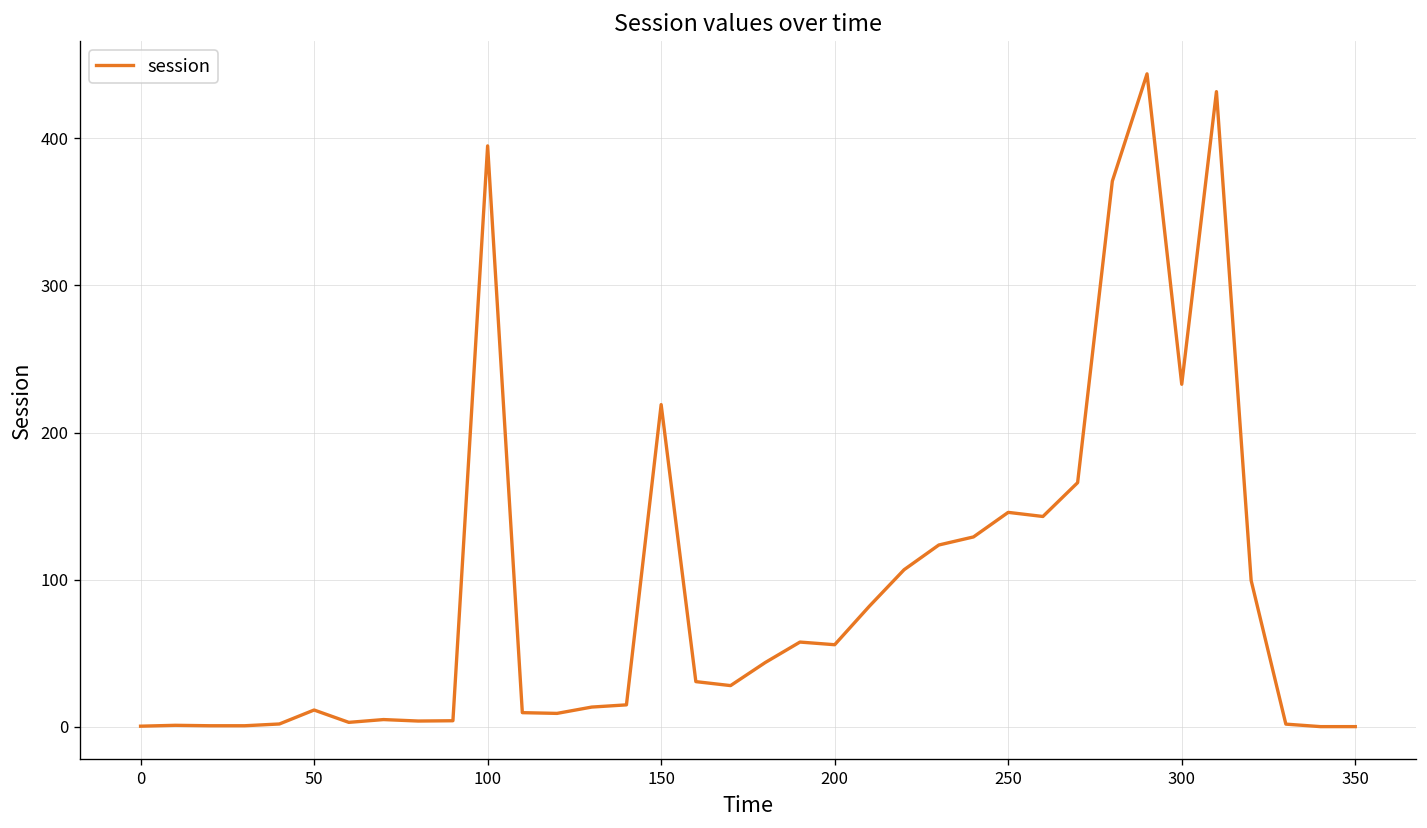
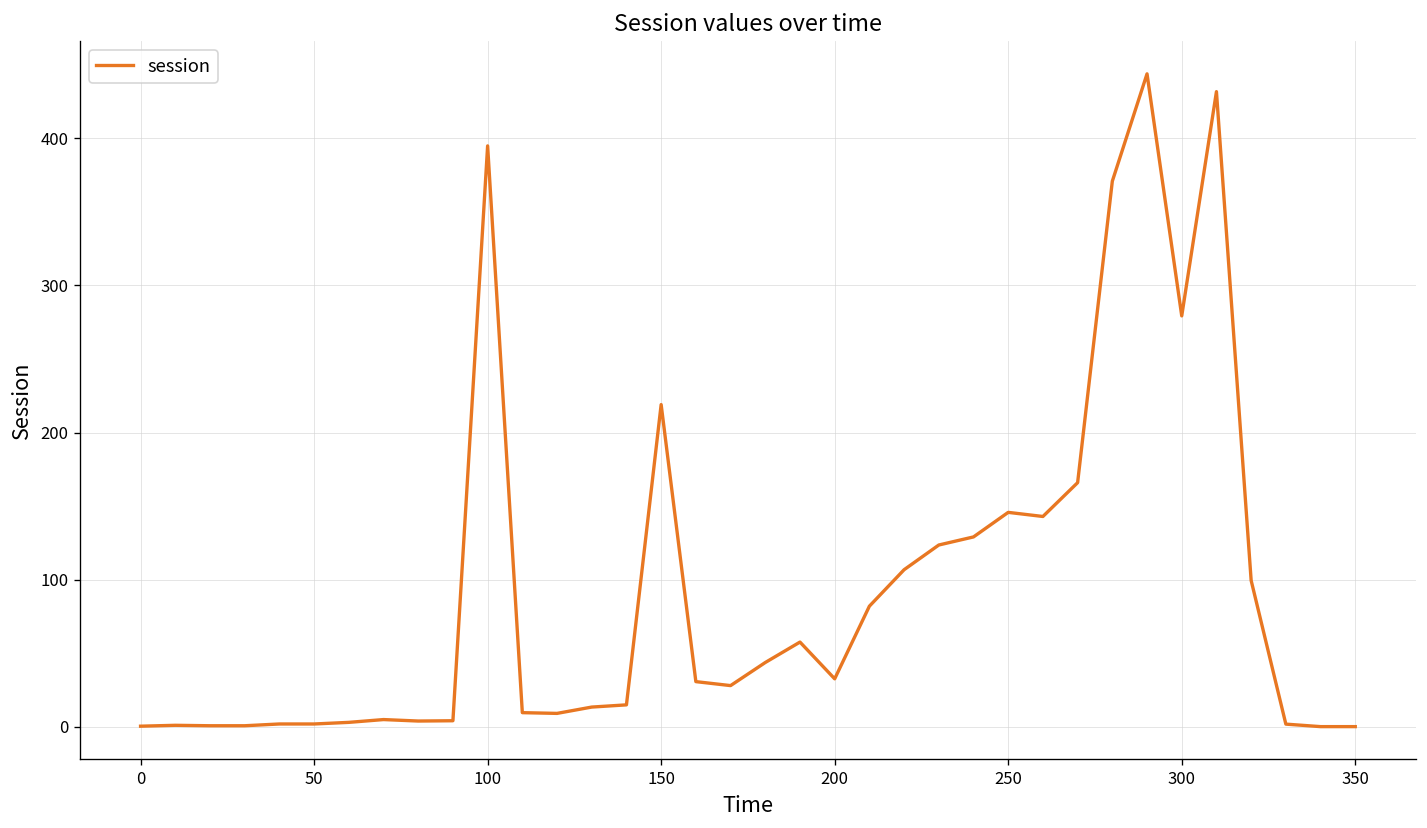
50: 11 -> 2
200: 56 -> 33
300: 233 -> 279
